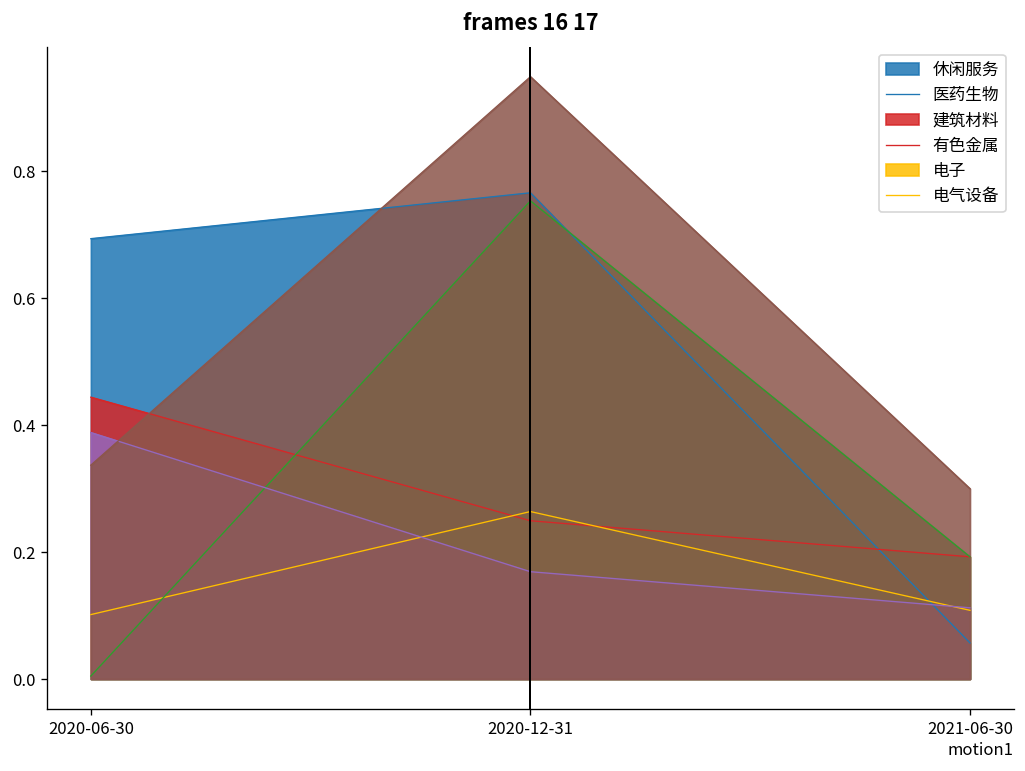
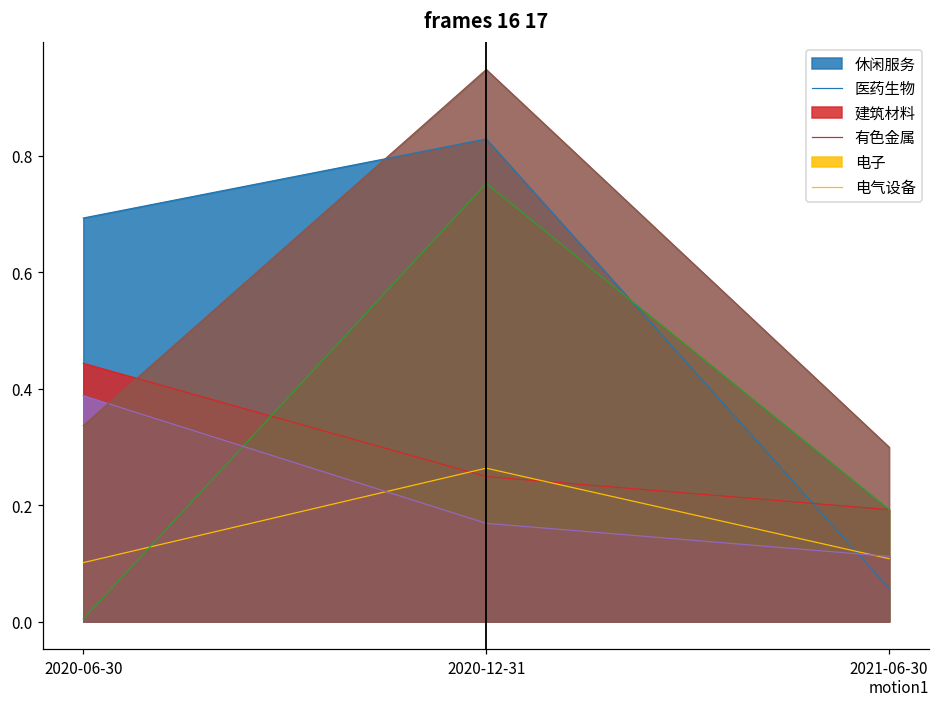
休闲服务, 2020-12-31: 0.77 -> 0.83
